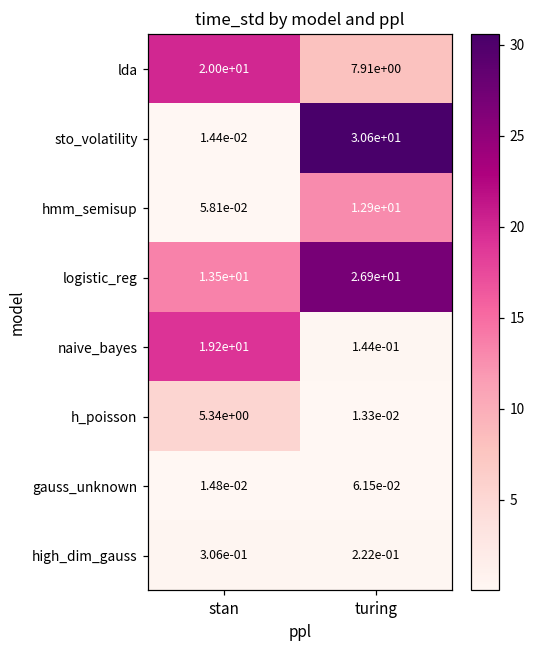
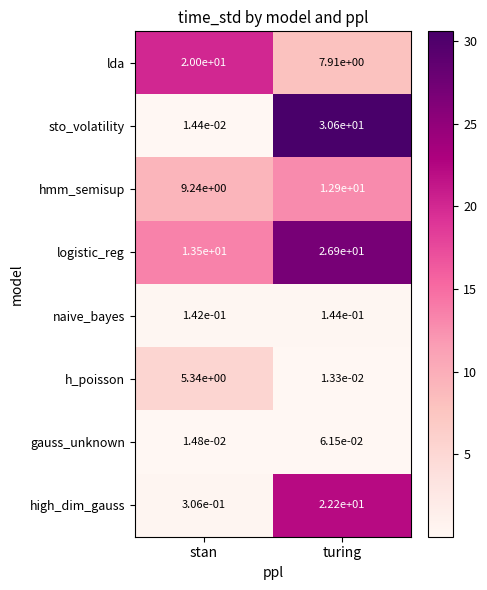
hmm_semisup, stan: 5.81e-02 -> 9.24e+00
naive_bayes, stan: 1.92e+01 -> 1.42e-01
high_dim_gauss, turing: 2.22e-01 -> 2.22e+01
